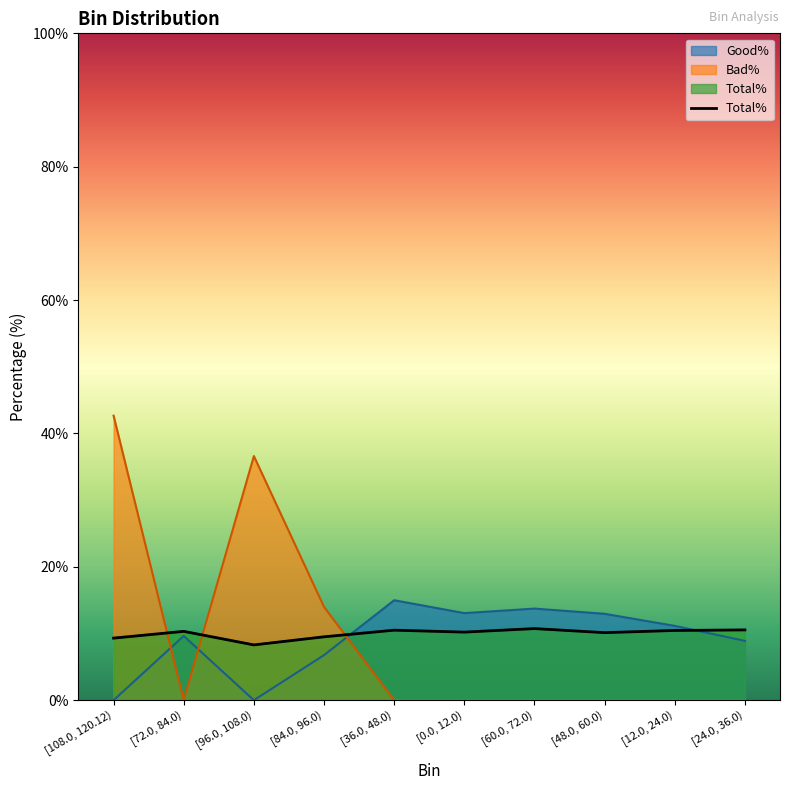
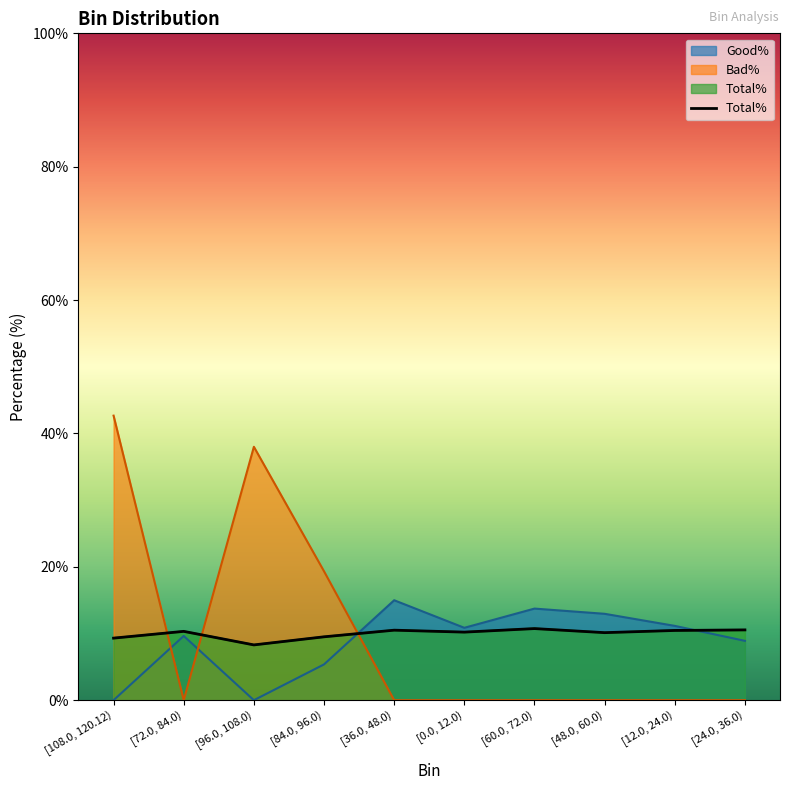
Bad%, [96.0, 108.0): 37% -> 38%
Good%, [84.0, 96.0): 7% -> 5%
Bad%, [84.0, 96.0): 14% -> 19%
Good%, [0.0, 12.0): 13% -> 11%
